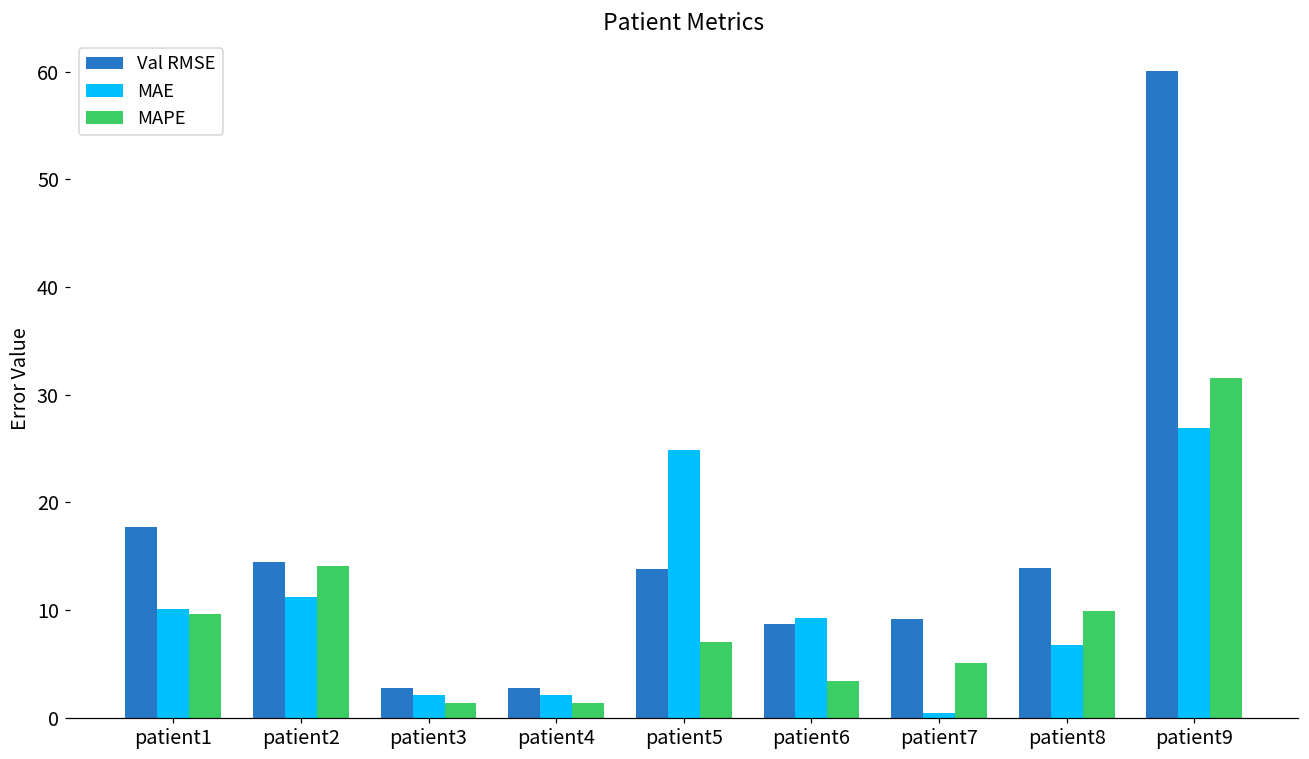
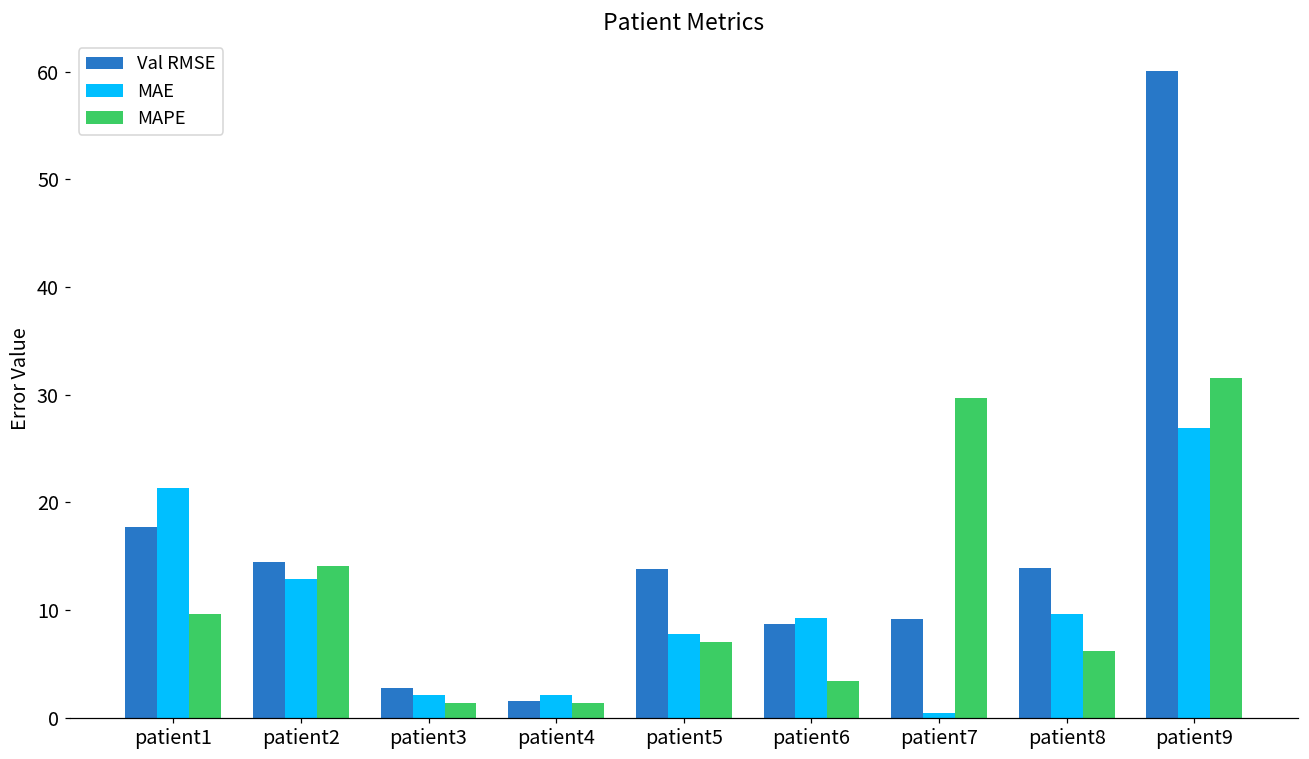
MAE, patient1: 10 -> 21
MAE, patient2: 11 -> 13
Val RMSE, patient4: 3 -> 2
MAE, patient5: 25 -> 8
MAPE, patient7: 5 -> 30
MAE, patient8: 7 -> 10
MAPE, patient8: 10 -> 6
